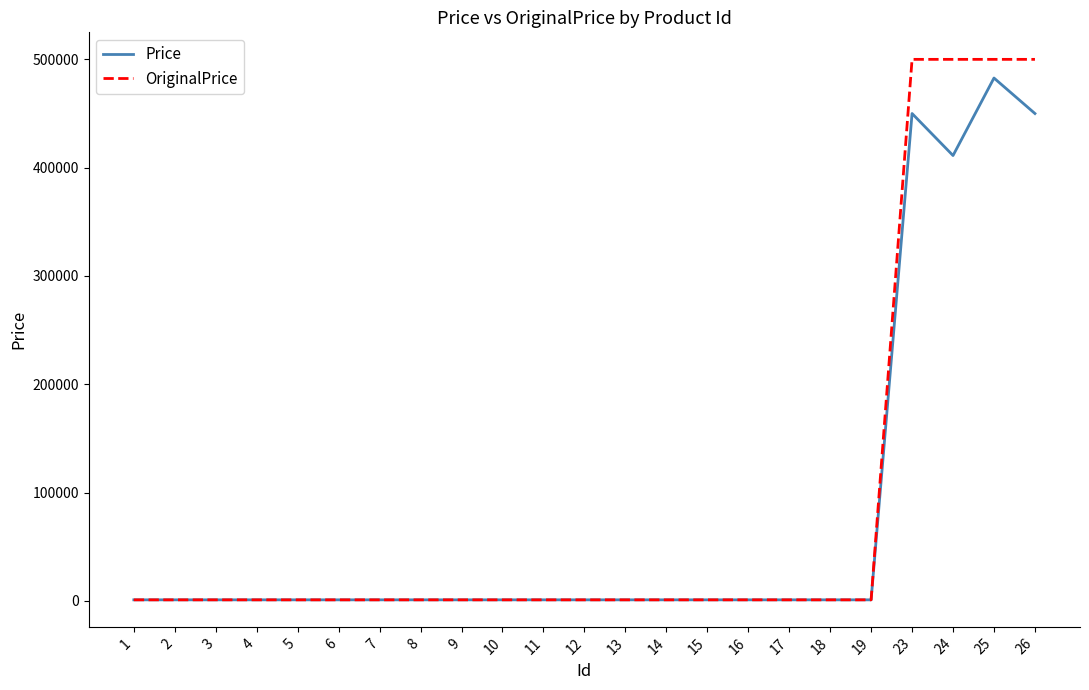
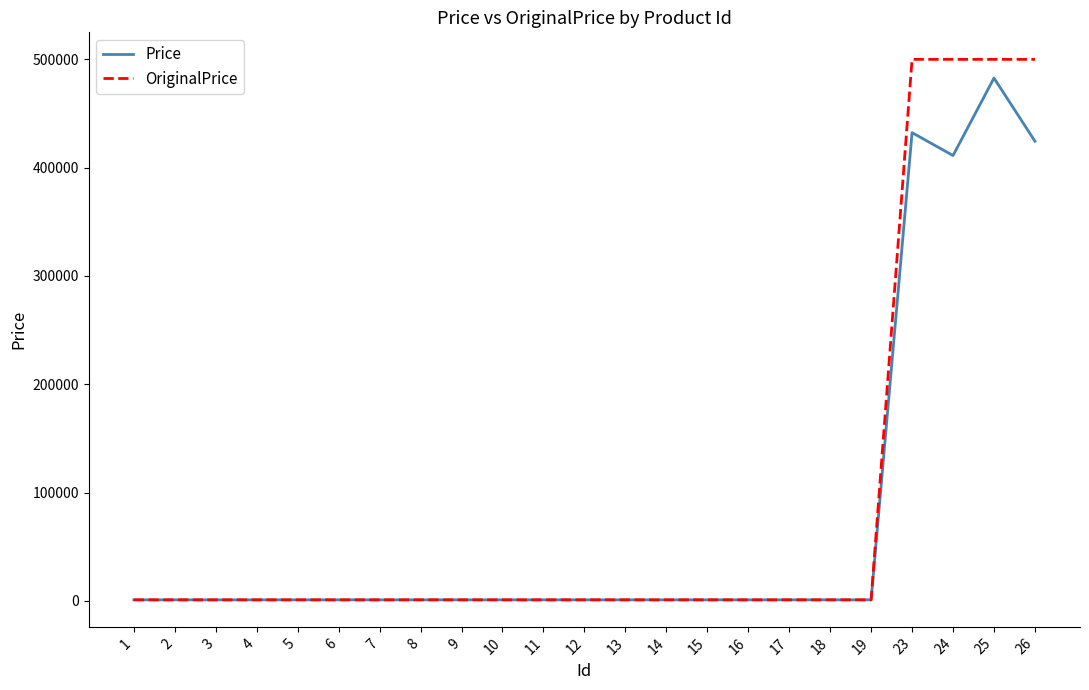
Price, 23: 450000 -> 432000
Price, 26: 450000 -> 424000
